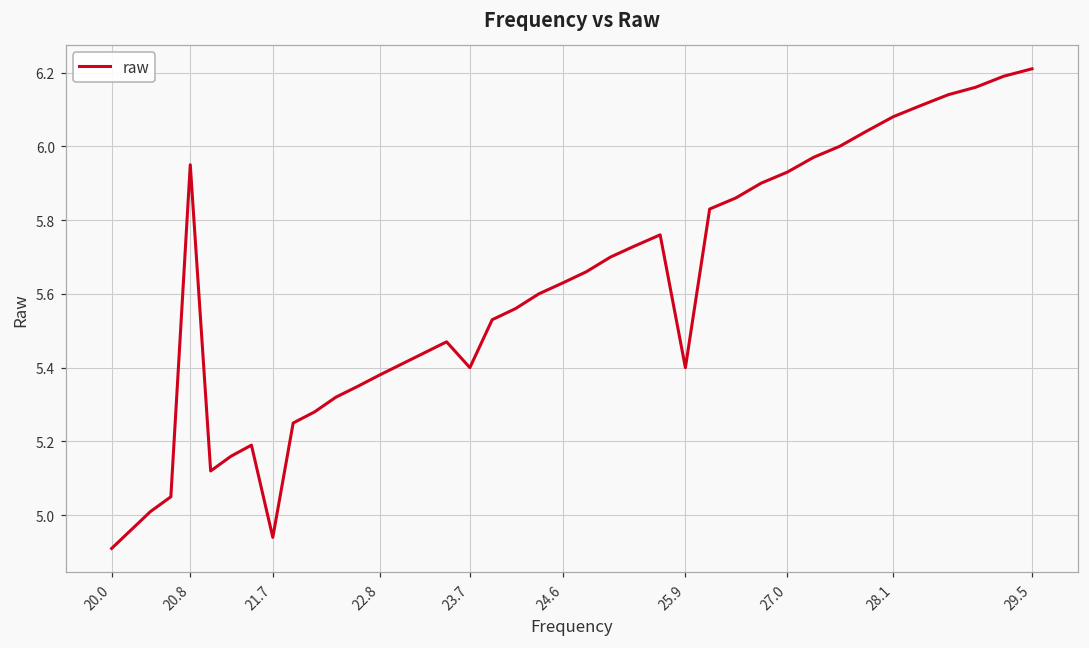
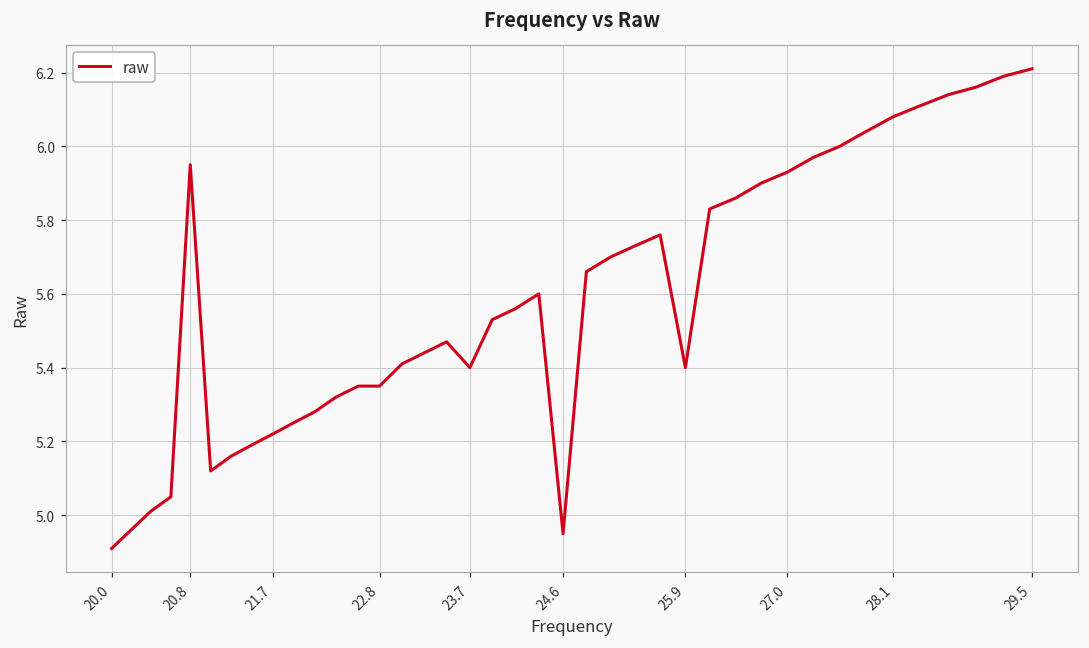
21.7: 4.94 -> 5.22
22.8: 5.38 -> 5.35
24.6: 5.63 -> 4.95
